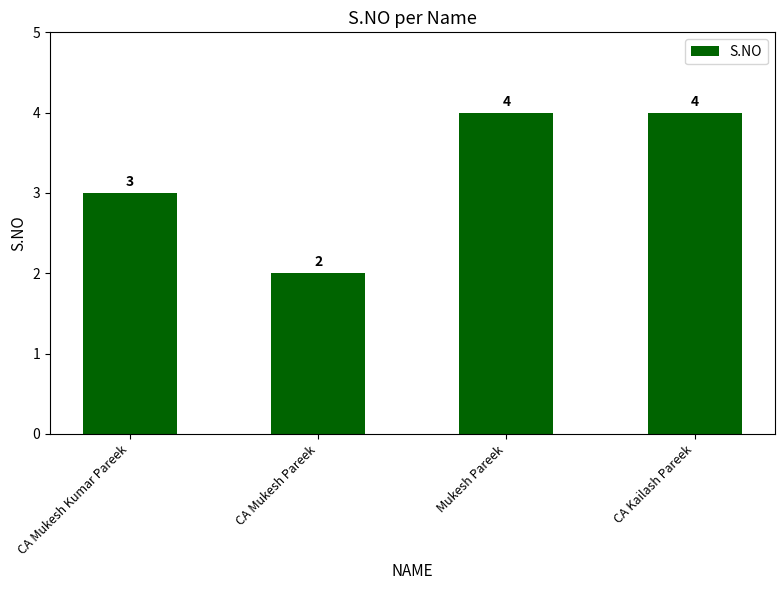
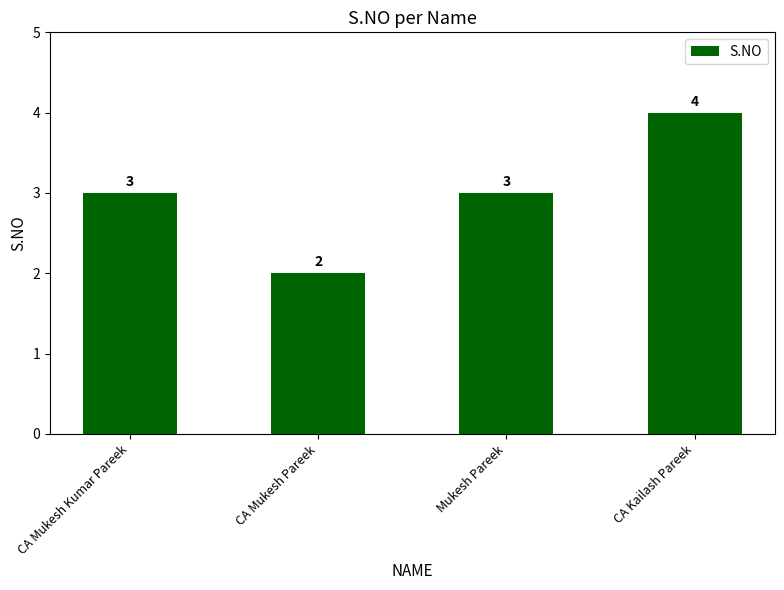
Mukesh Pareek: 4 -> 3
